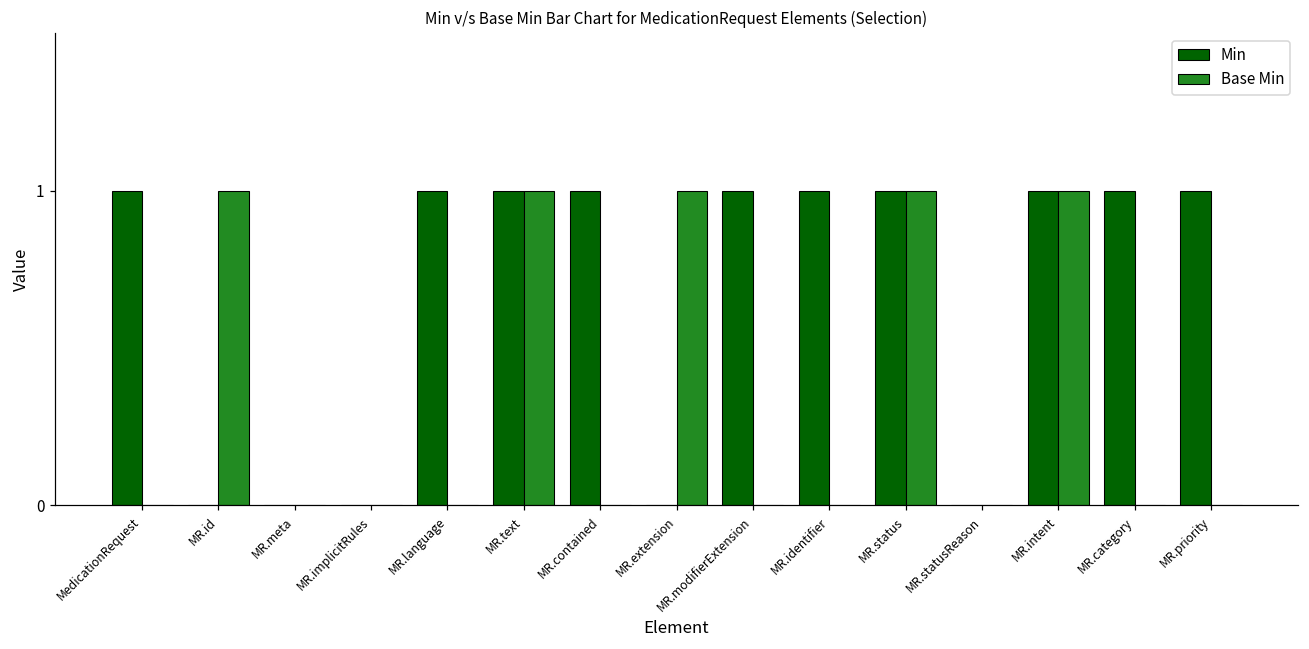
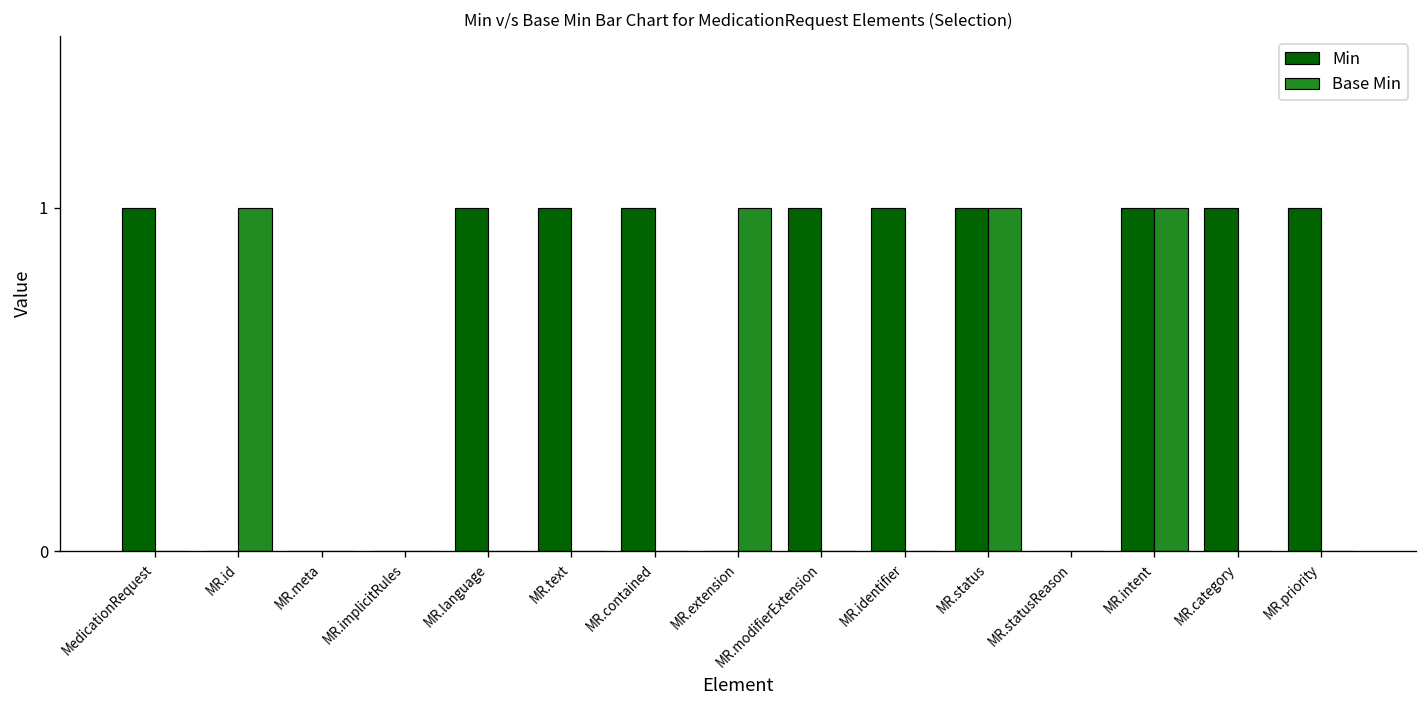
Base Min, MR.text: 1 -> 0
